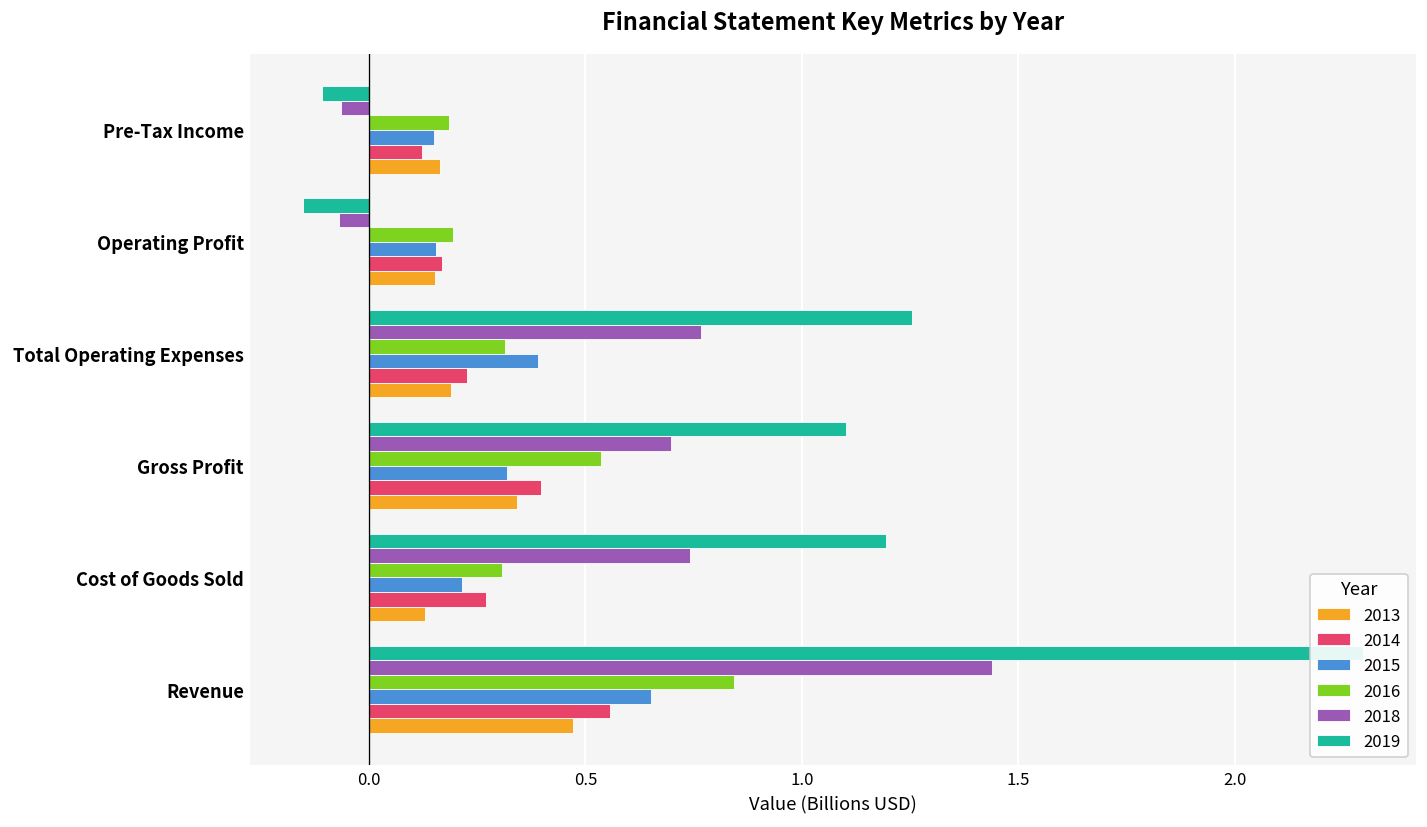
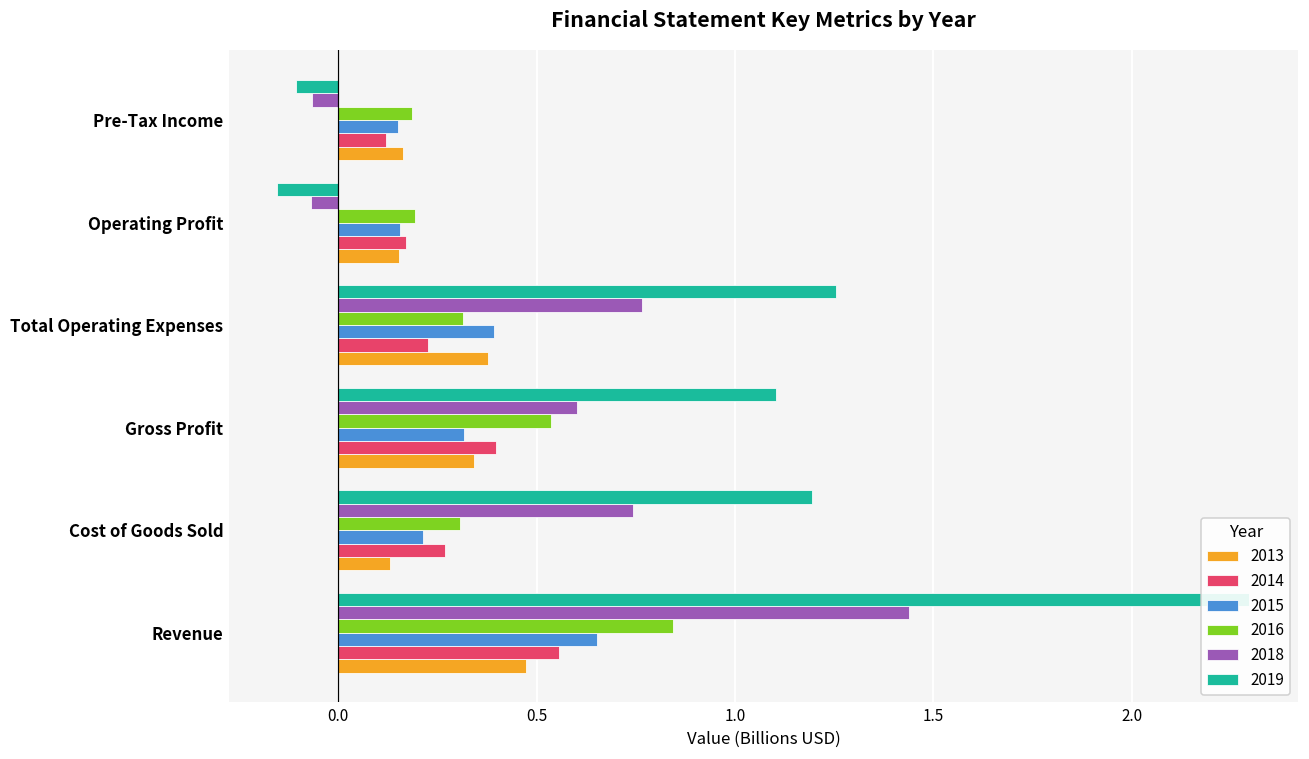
2013, Total Operating Expenses: 0.19 -> 0.38
2018, Gross Profit: 0.70 -> 0.60
